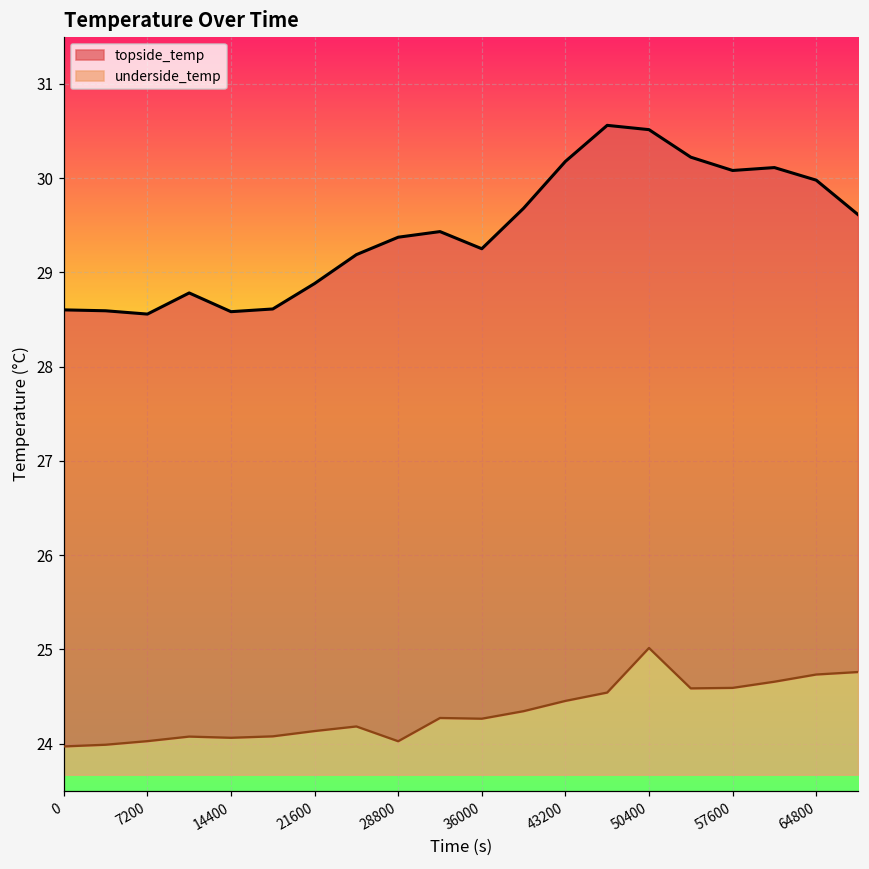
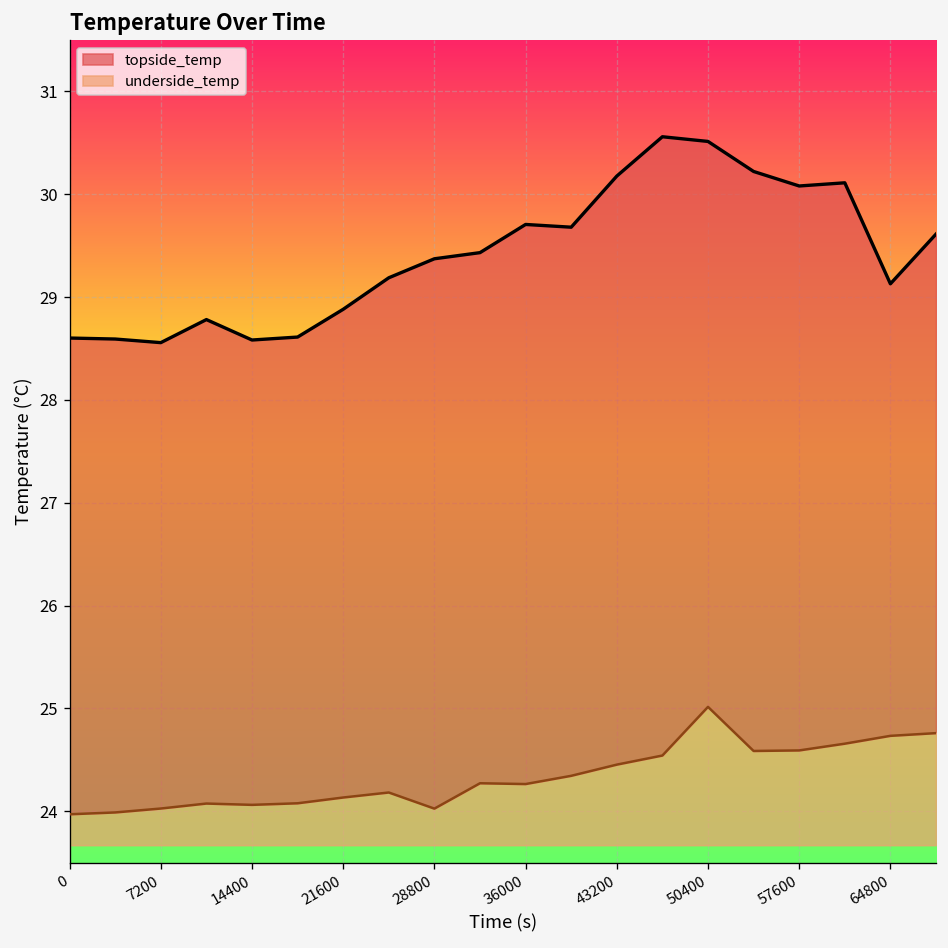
topside_temp, 36000: 29.3 -> 29.7
topside_temp, 64800: 30.0 -> 29.1
